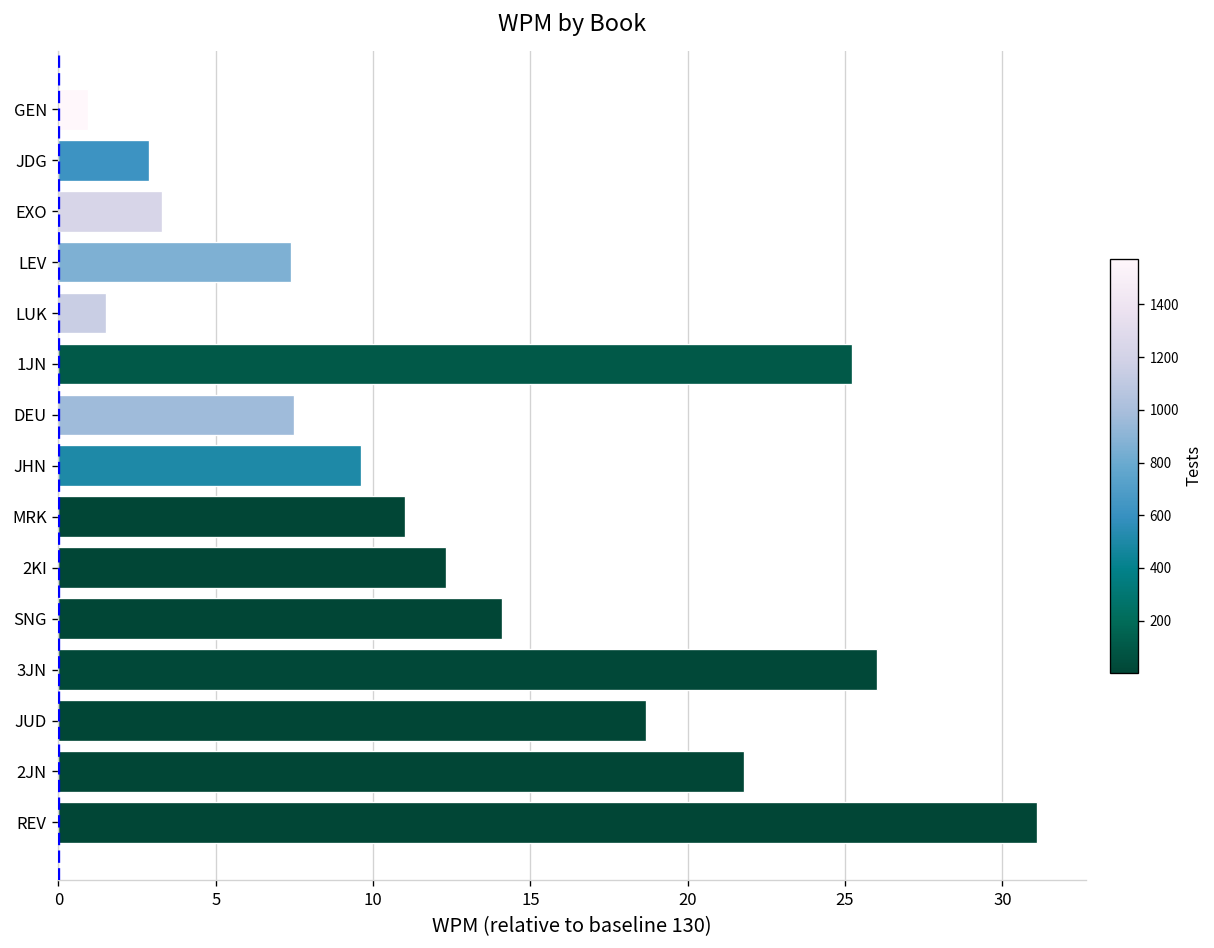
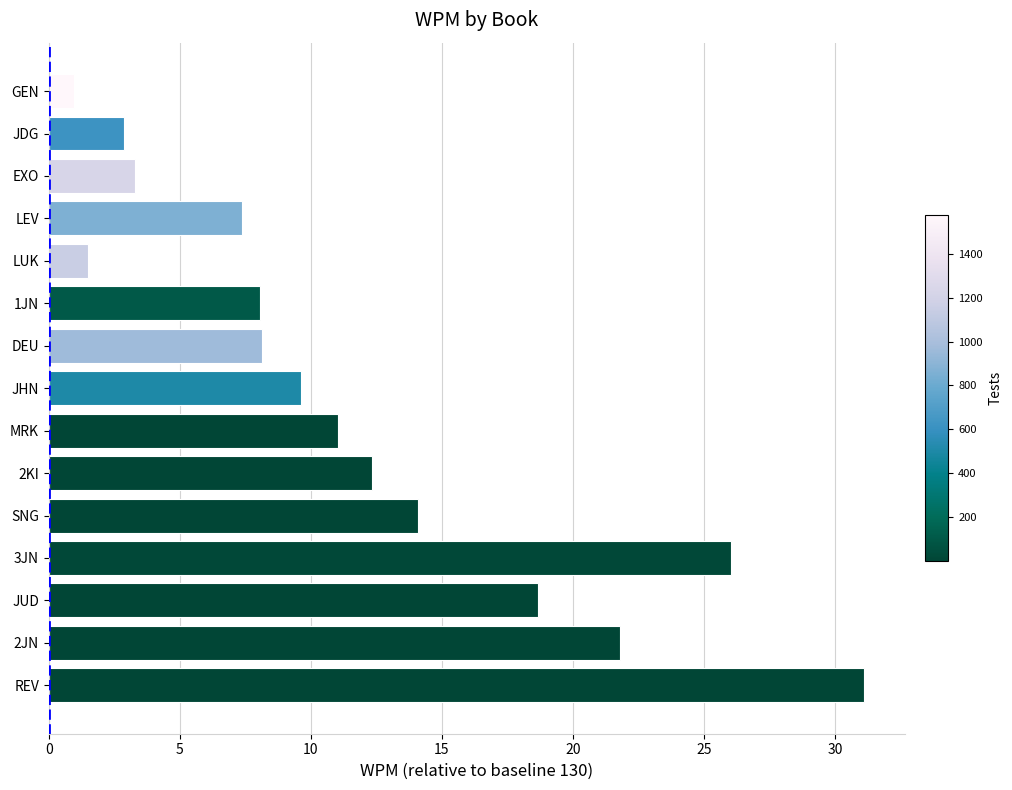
1JN: 25.2 -> 8.1
DEU: 7.5 -> 8.1
